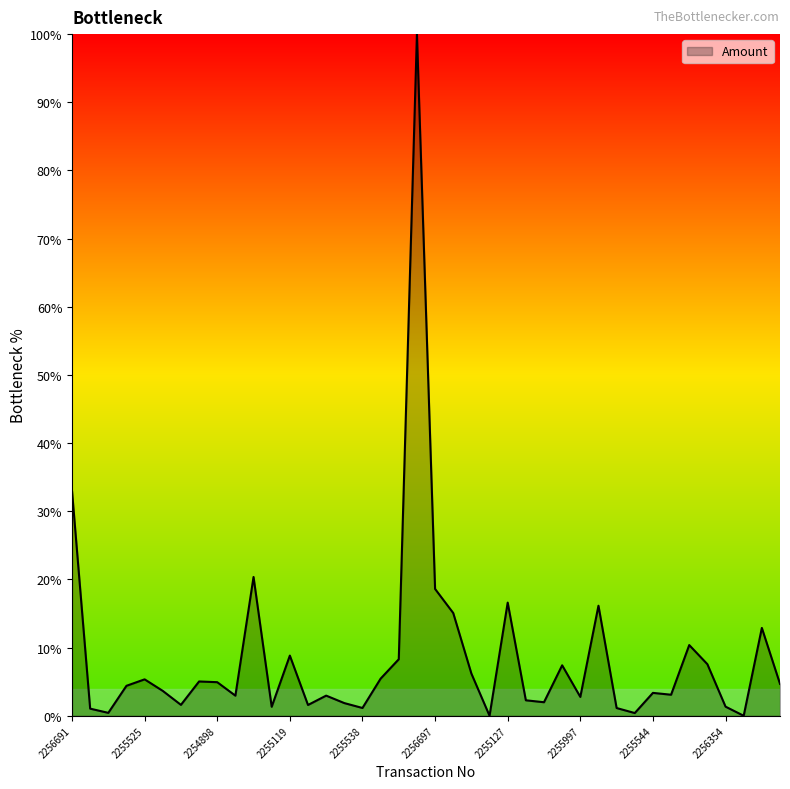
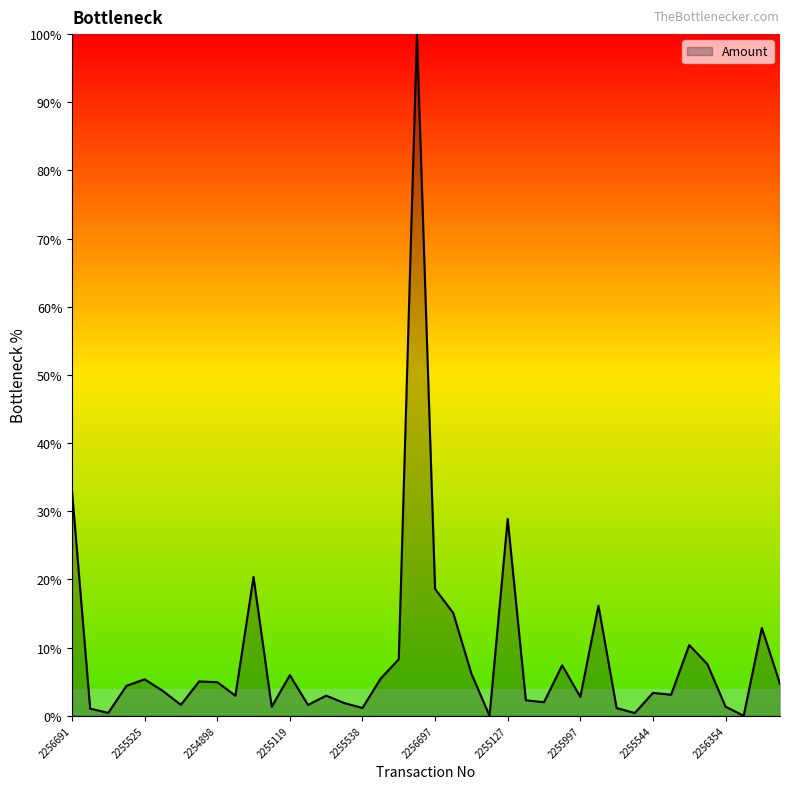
2255119: 9% -> 6%
2255127: 17% -> 29%
